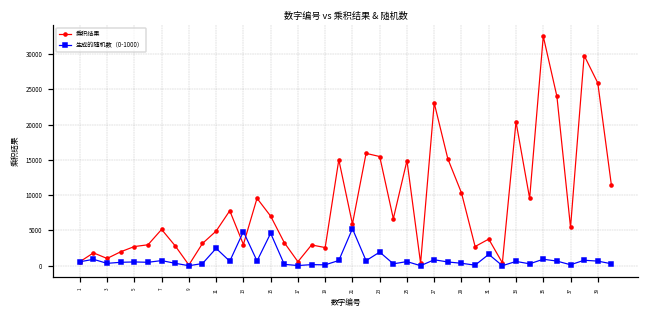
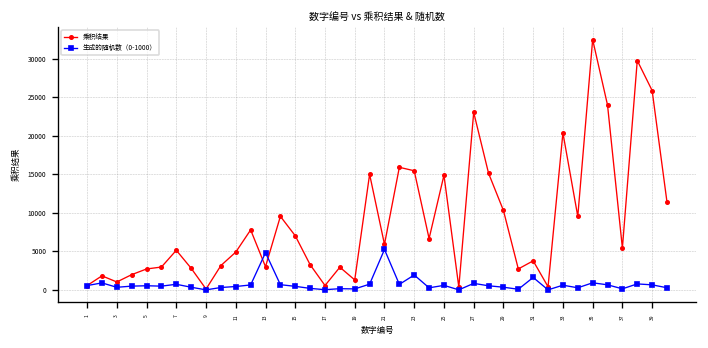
生成的随机数（0-1000）, 11: 2000 -> 0
生成的随机数（0-1000）, 15: 5000 -> 0
乘积结果, 19: 3000 -> 1000
